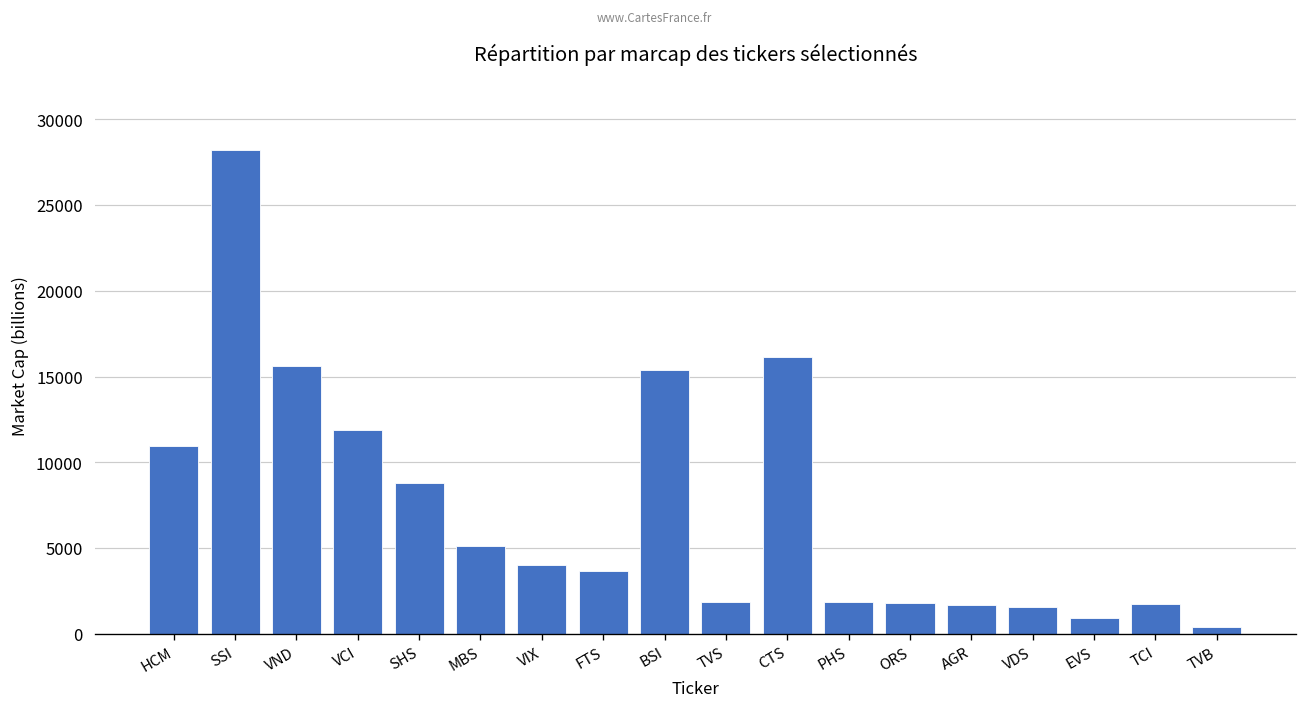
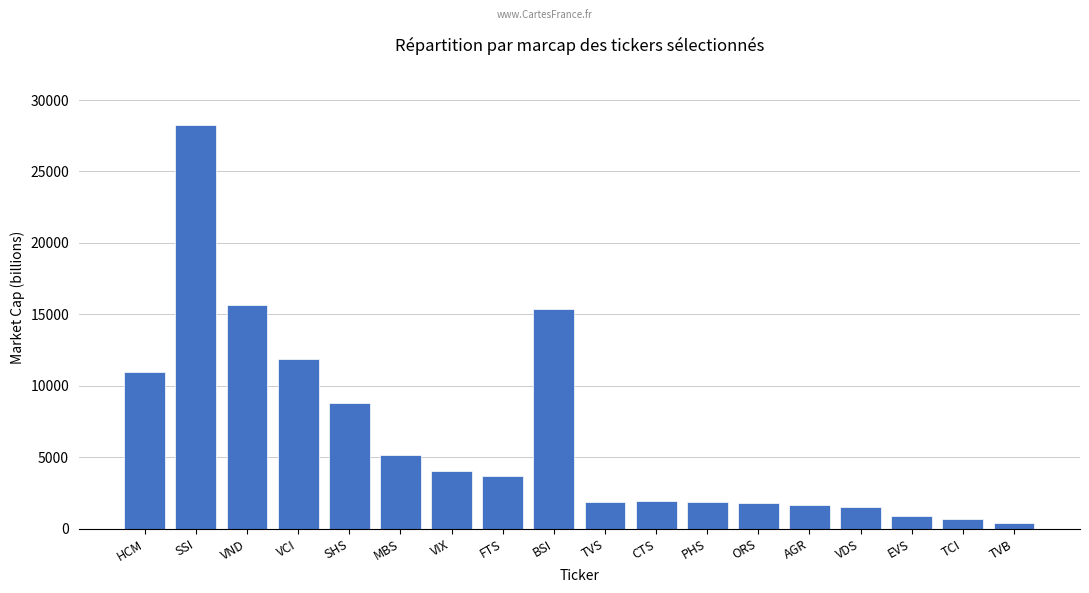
CTS: 16200 -> 2000
TCI: 1700 -> 700
